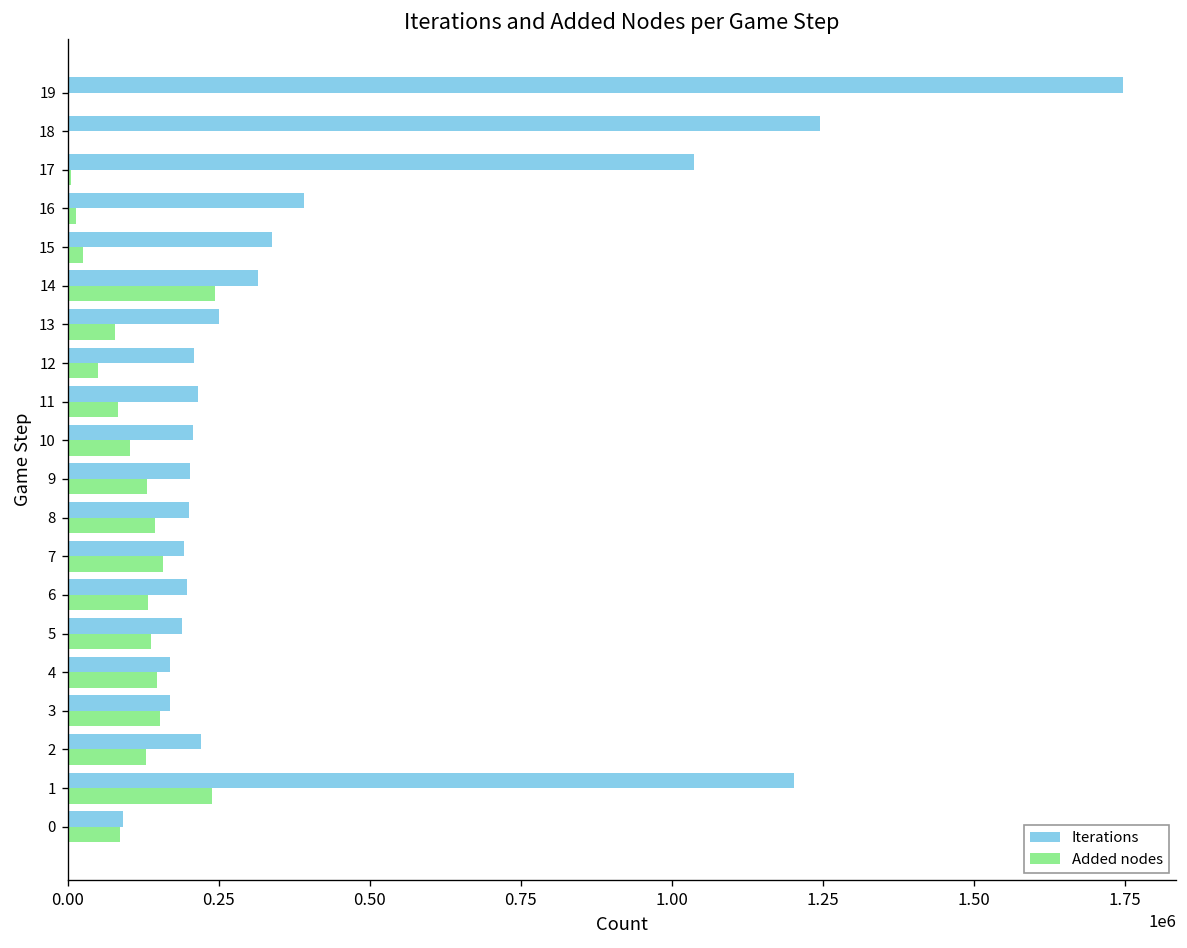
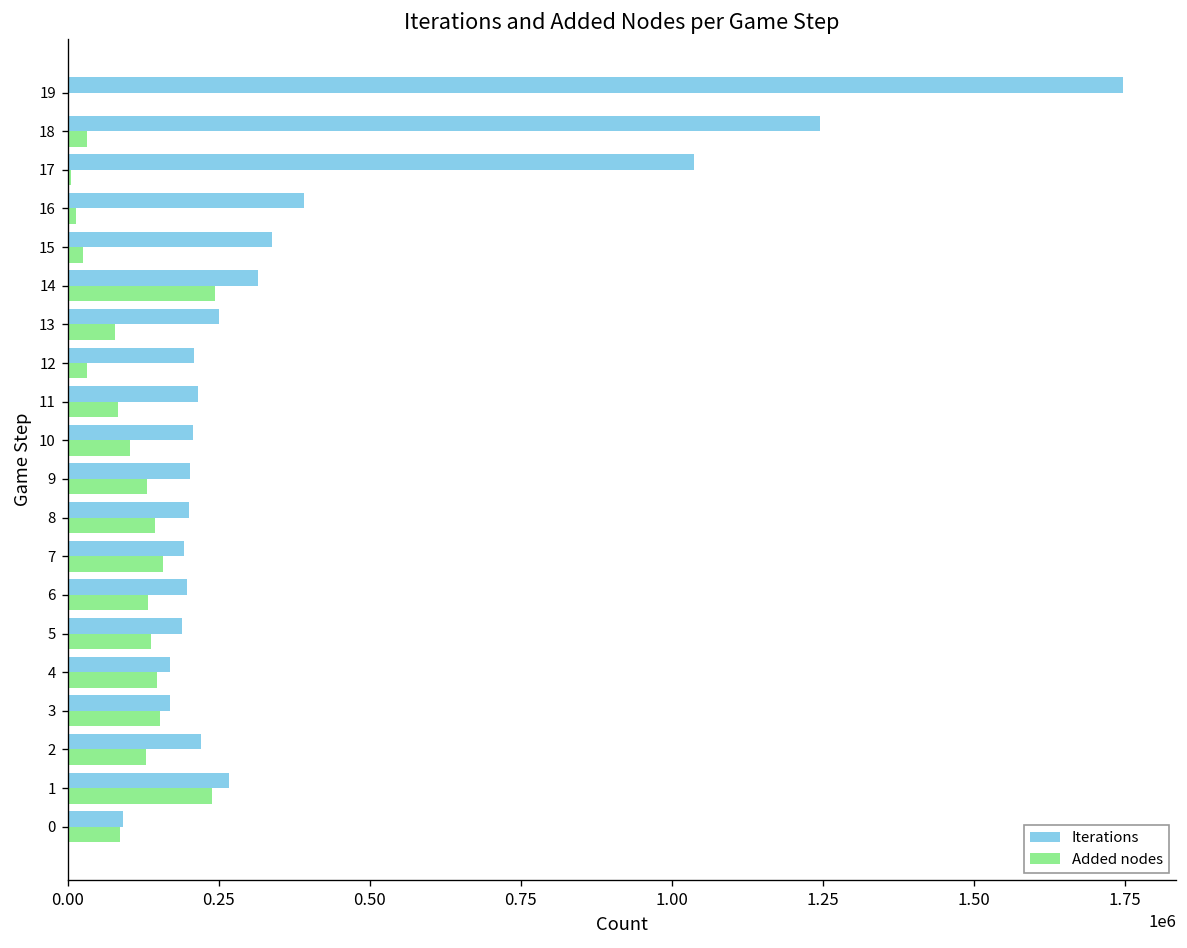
Added nodes, 18: 0 -> 30000
Added nodes, 12: 50000 -> 30000
Iterations, 1: 1200000 -> 270000
